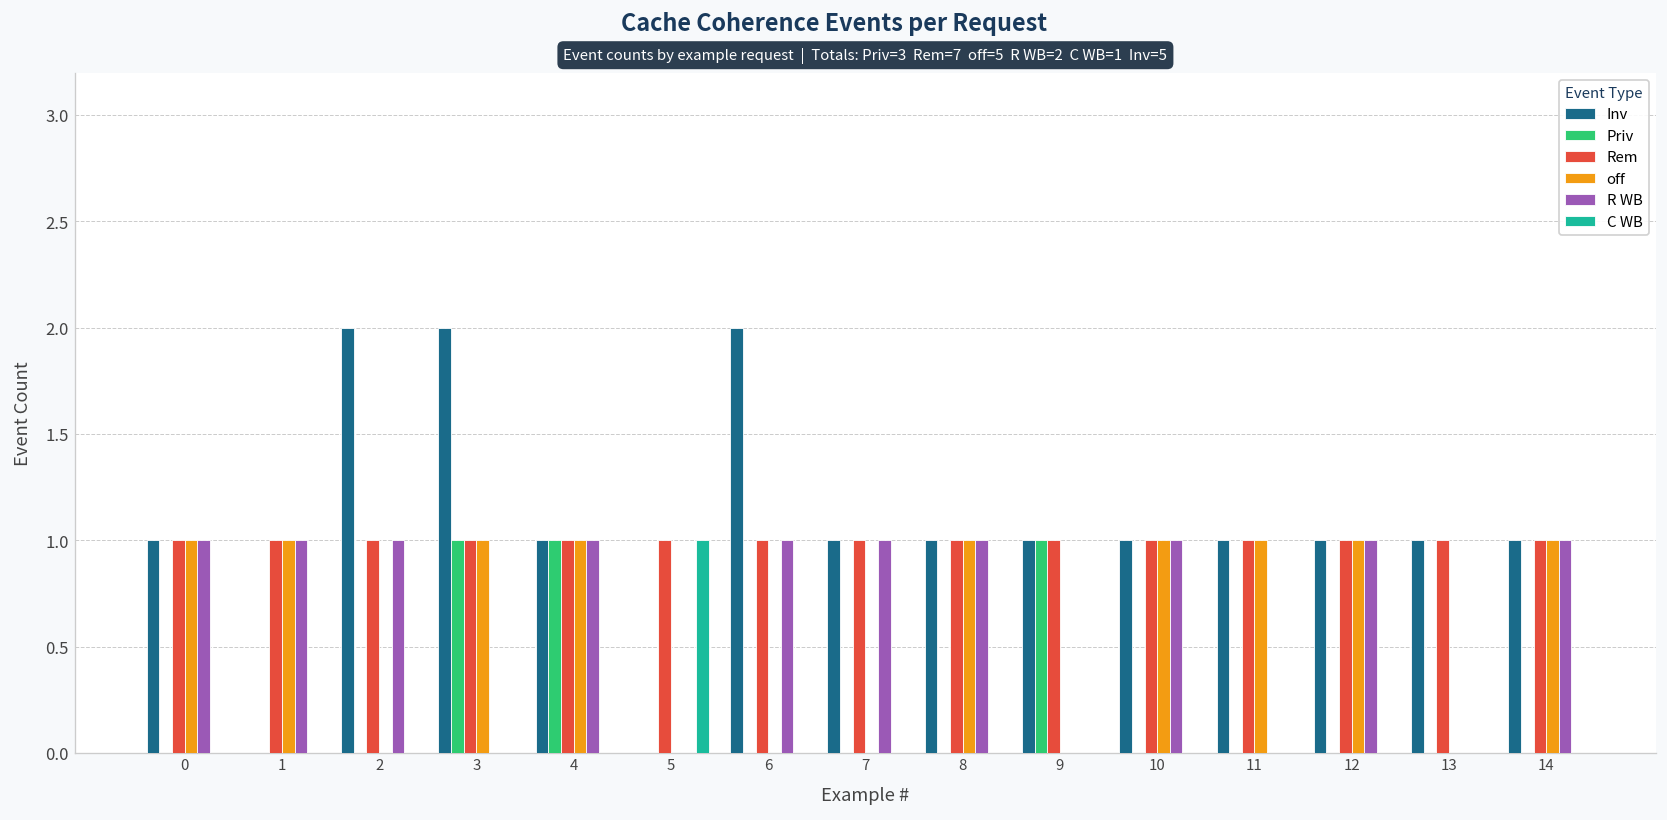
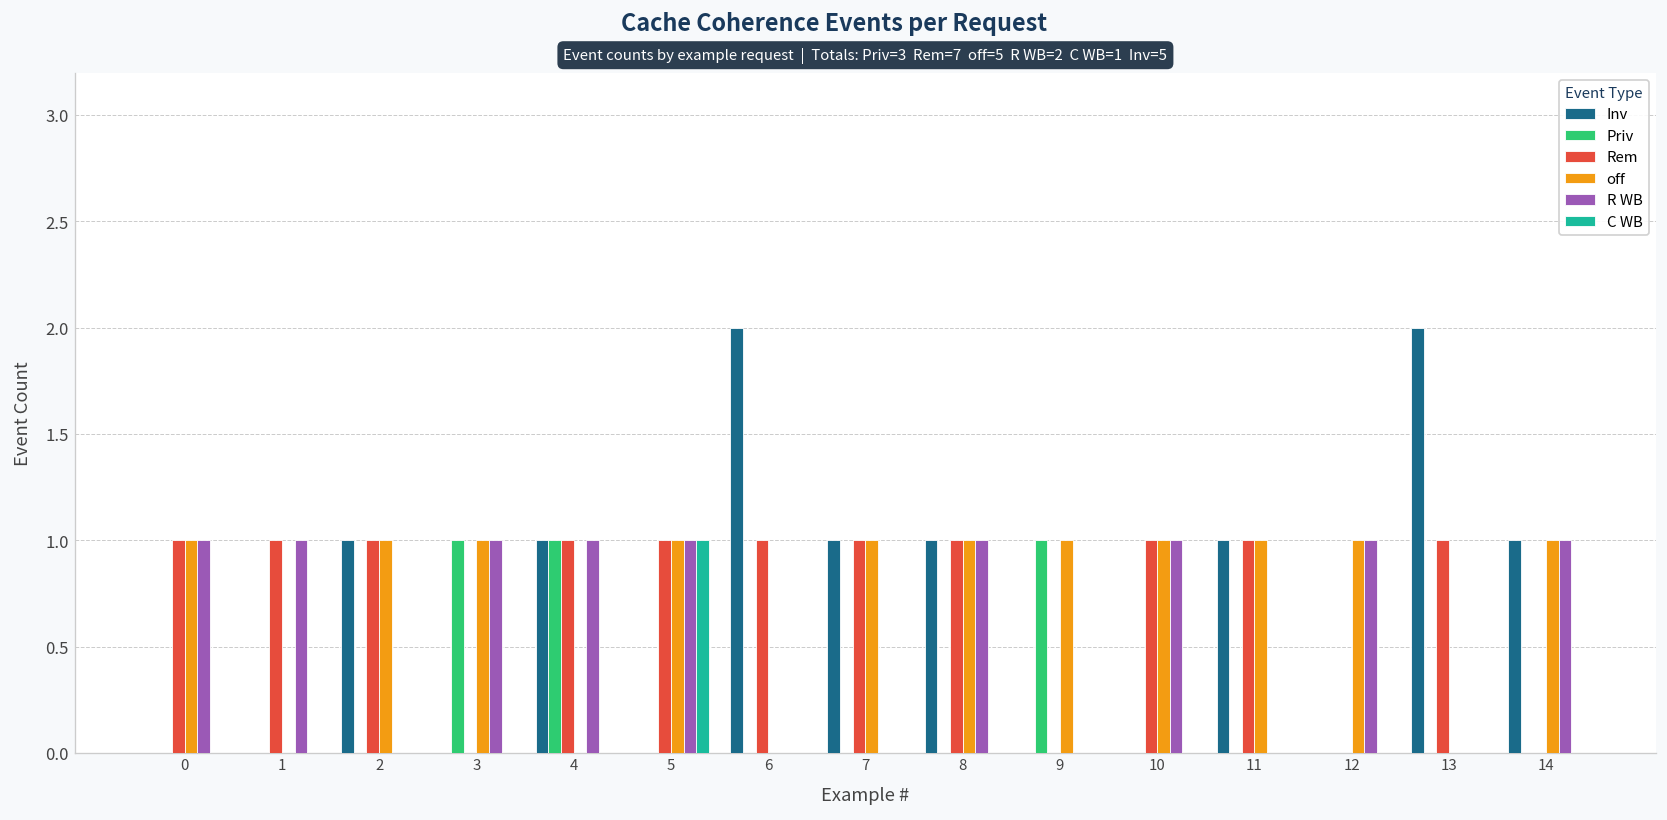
Inv, 0: 1 -> 0
off, 1: 1 -> 0
Inv, 2: 2 -> 1
off, 2: 0 -> 1
R WB, 2: 1 -> 0
Inv, 3: 2 -> 0
Rem, 3: 1 -> 0
R WB, 3: 0 -> 1
off, 4: 1 -> 0
off, 5: 0 -> 1
R WB, 5: 0 -> 1
R WB, 6: 1 -> 0
off, 7: 0 -> 1
R WB, 7: 1 -> 0
Inv, 9: 1 -> 0
Rem, 9: 1 -> 0
off, 9: 0 -> 1
Inv, 10: 1 -> 0
Inv, 12: 1 -> 0
Rem, 12: 1 -> 0
Inv, 13: 1 -> 2
Rem, 14: 1 -> 0
